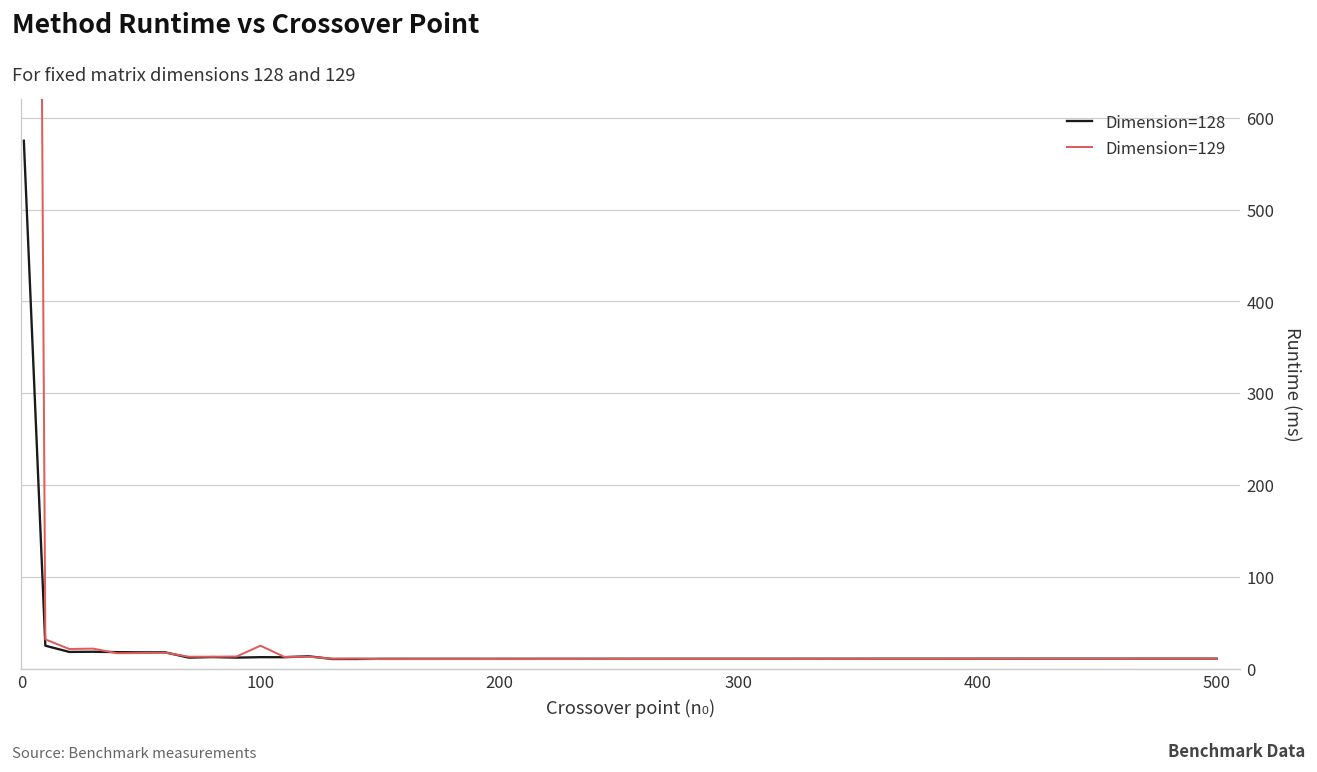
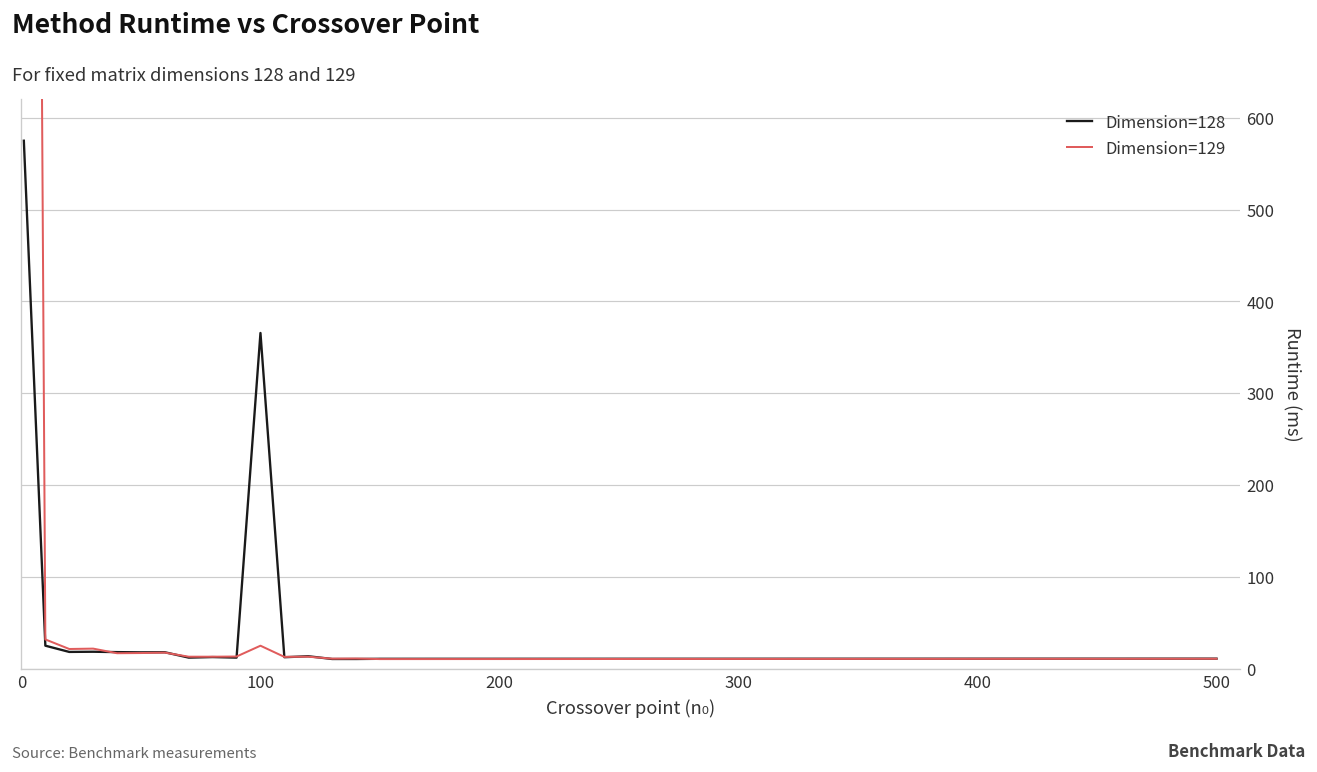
Dimension=128, 100: 10 -> 370
